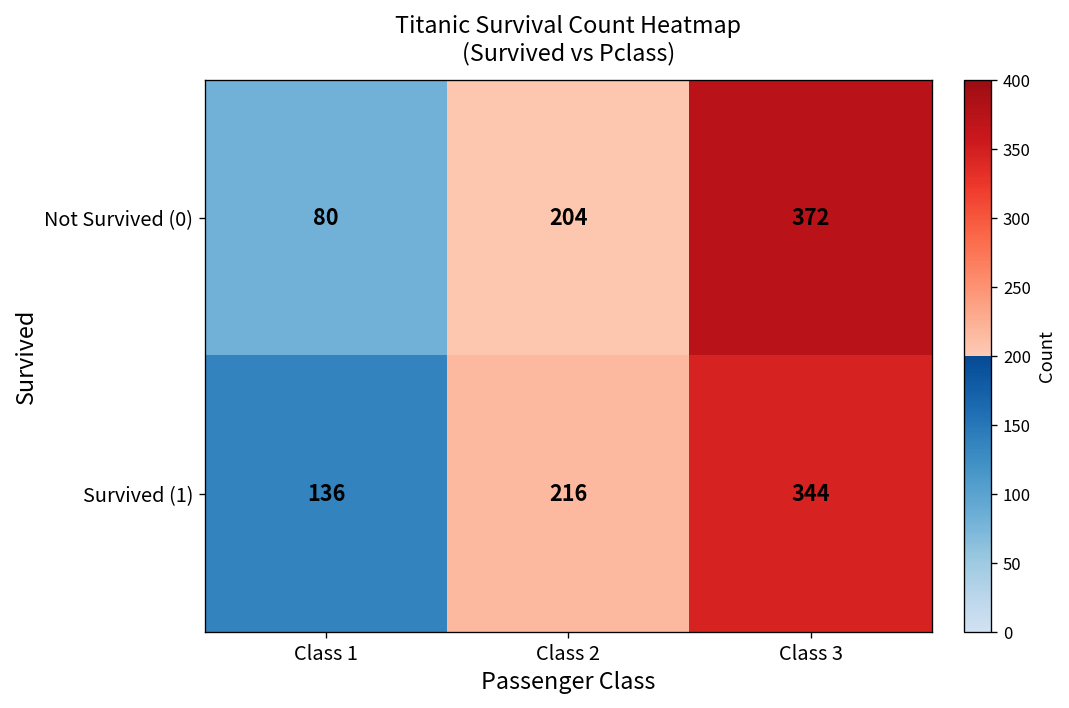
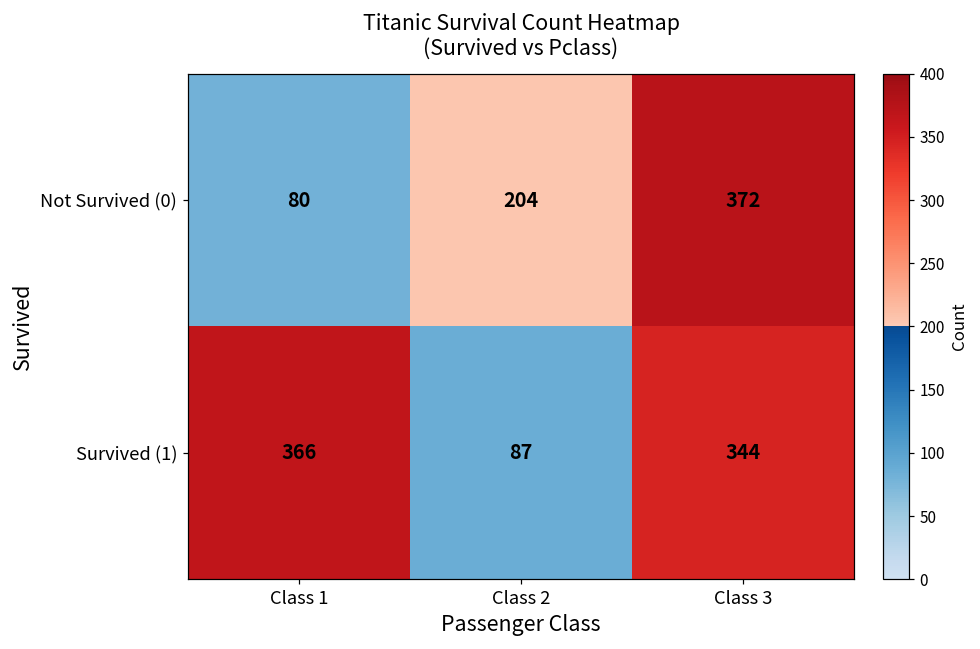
Survived (1), Class 1: 136 -> 366
Survived (1), Class 2: 216 -> 87
